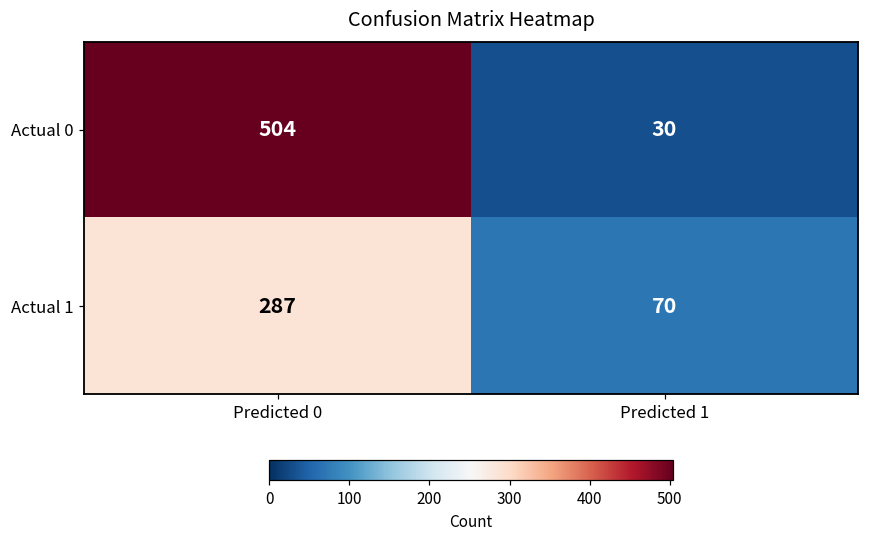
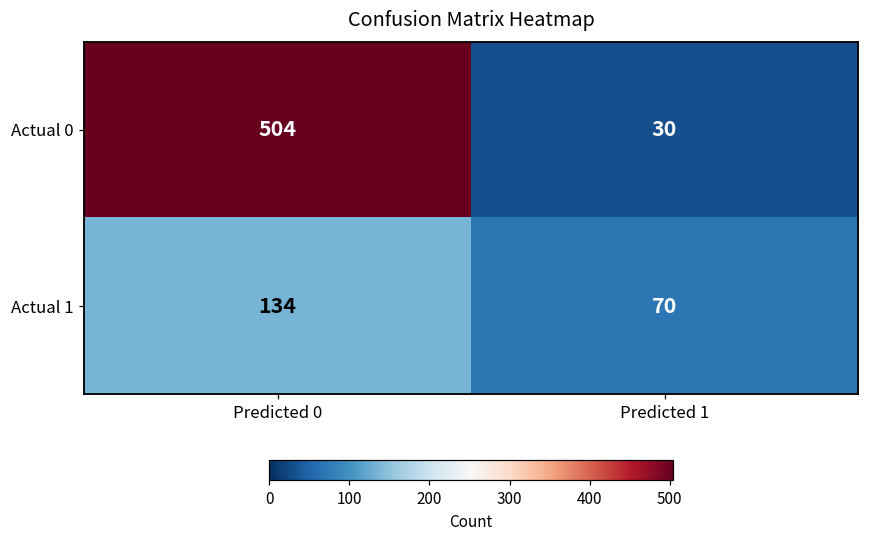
Actual 1, Predicted 0: 287 -> 134
